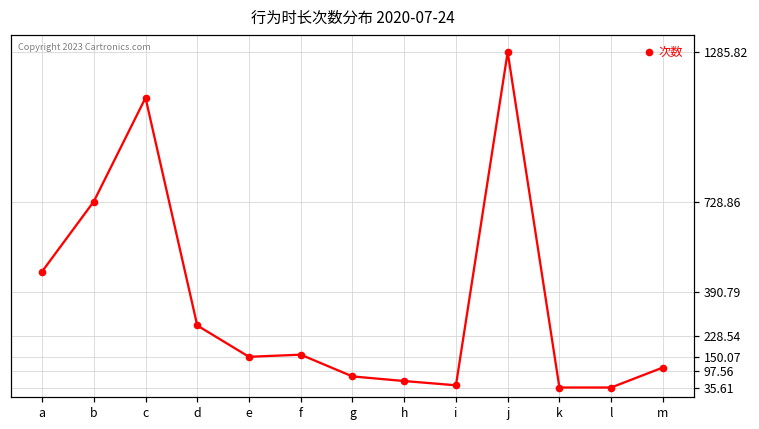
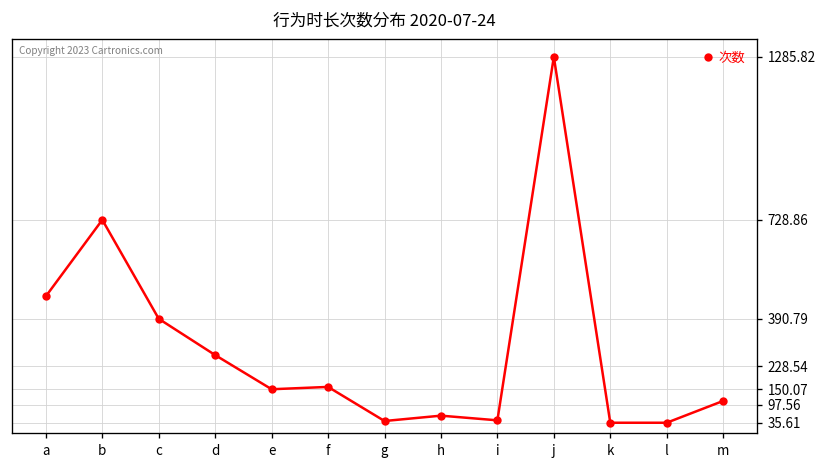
c: 1120 -> 390
g: 80 -> 40
